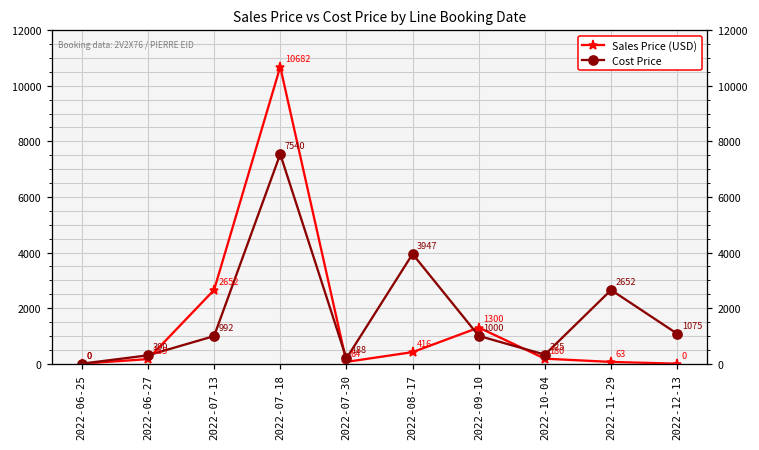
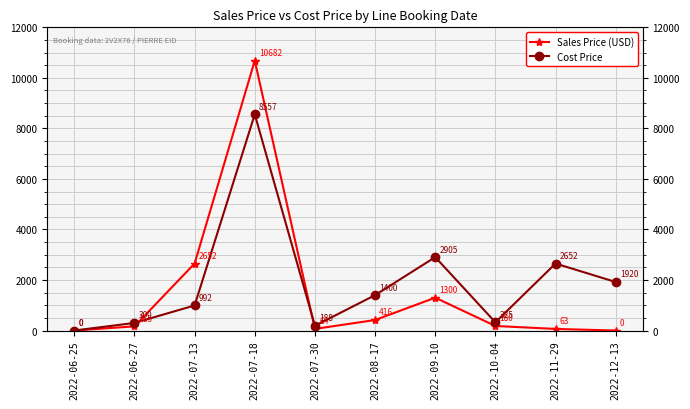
Cost Price, 2022-07-18: 7540 -> 8557
Cost Price, 2022-08-17: 3947 -> 1400
Cost Price, 2022-09-10: 1000 -> 2905
Cost Price, 2022-12-13: 1075 -> 1920
